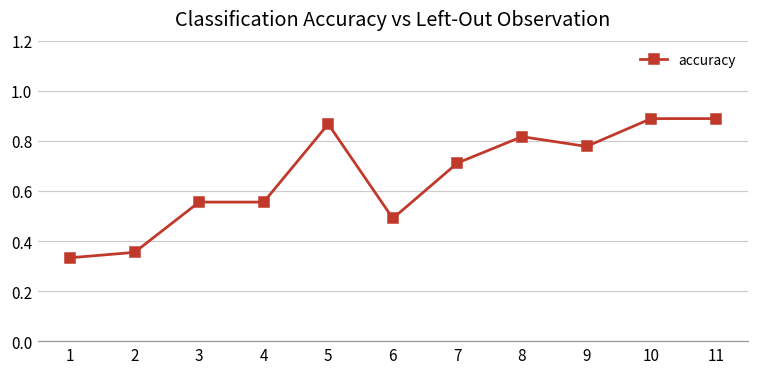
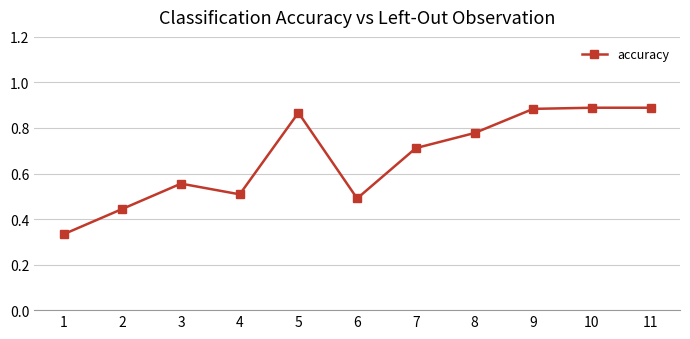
2: 0.35 -> 0.44
4: 0.56 -> 0.51
8: 0.82 -> 0.78
9: 0.78 -> 0.88
